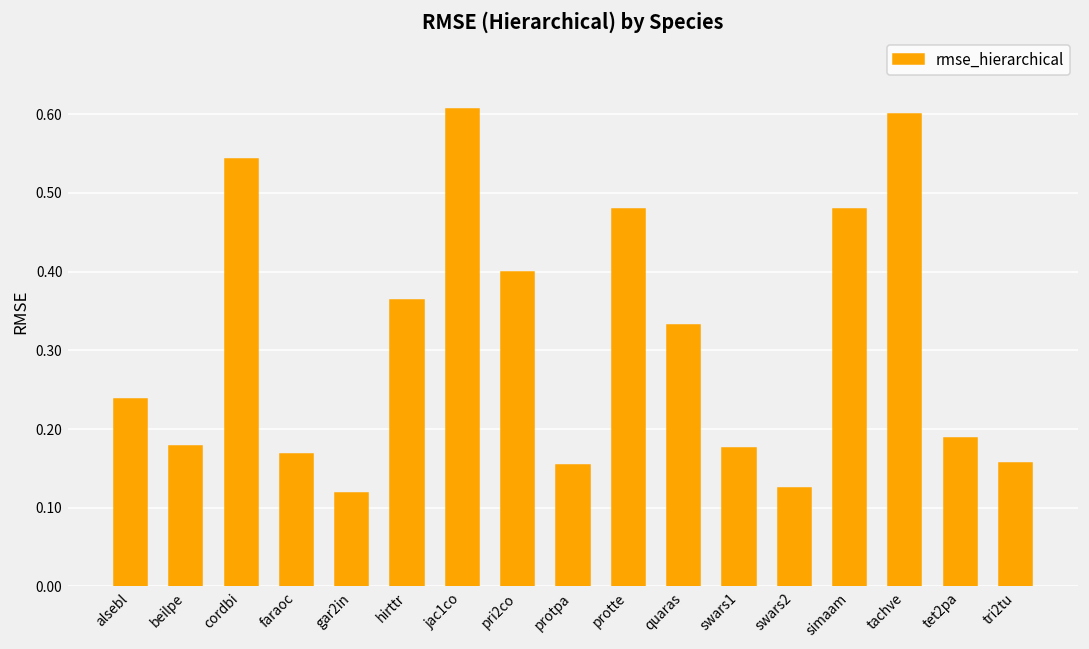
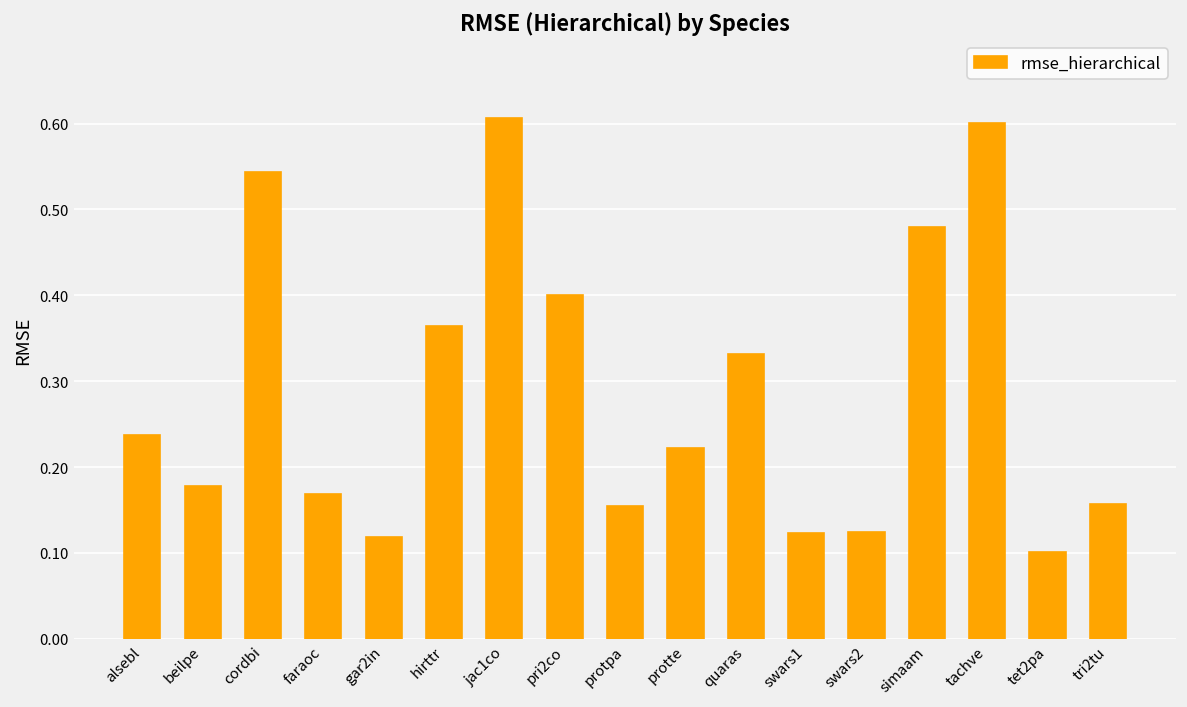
protte: 0.48 -> 0.22
swars1: 0.18 -> 0.12
tet2pa: 0.19 -> 0.10
